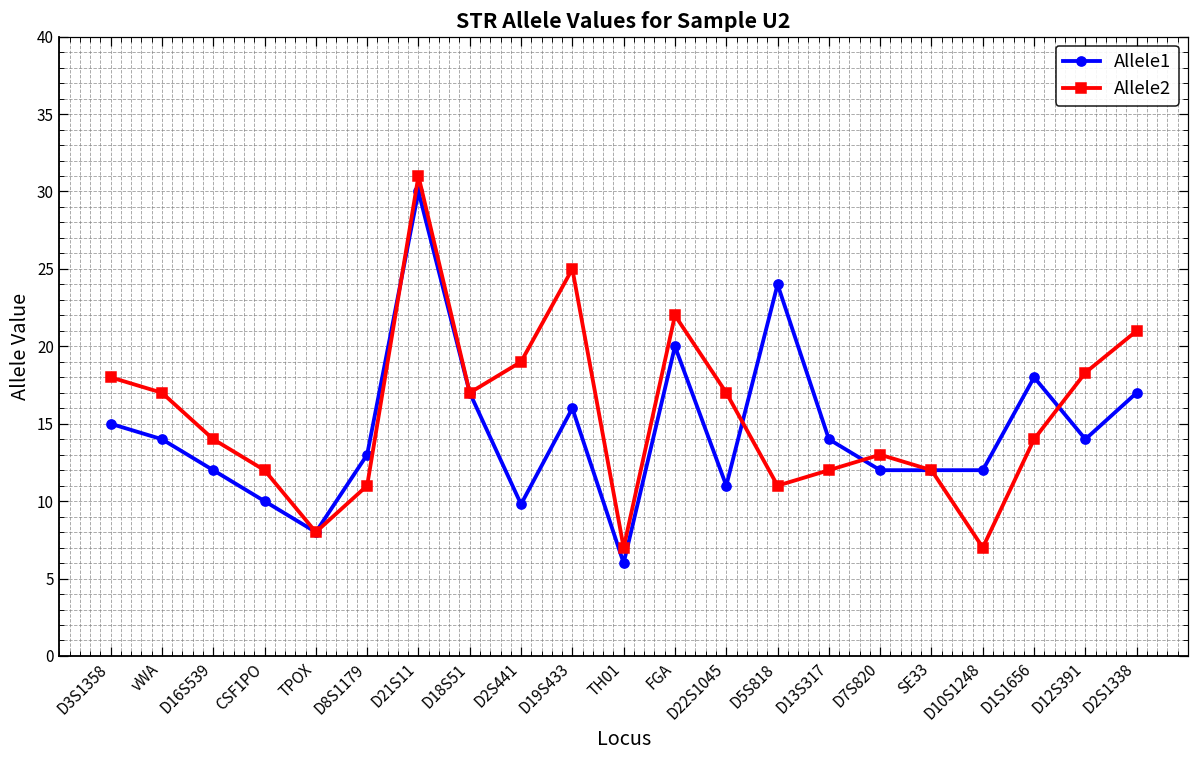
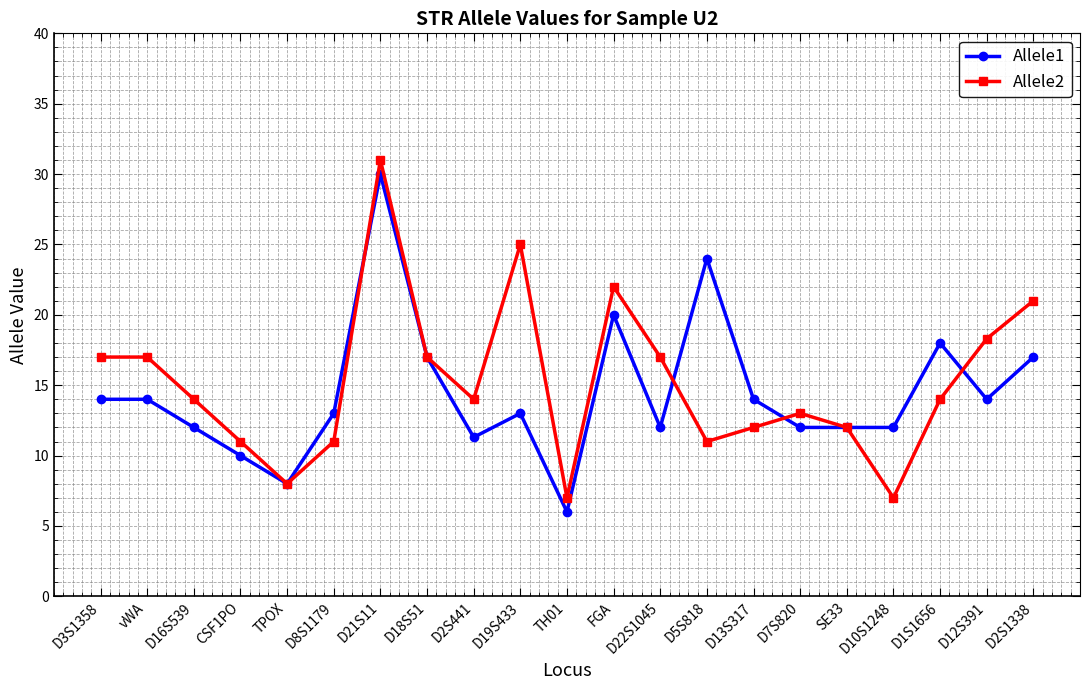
Allele1, D3S1358: 15 -> 14
Allele2, D3S1358: 18 -> 17
Allele2, CSF1PO: 12 -> 11
Allele1, D2S441: 9.8 -> 11.3
Allele2, D2S441: 19 -> 14
Allele1, D19S433: 16 -> 13
Allele1, D22S1045: 11 -> 12
